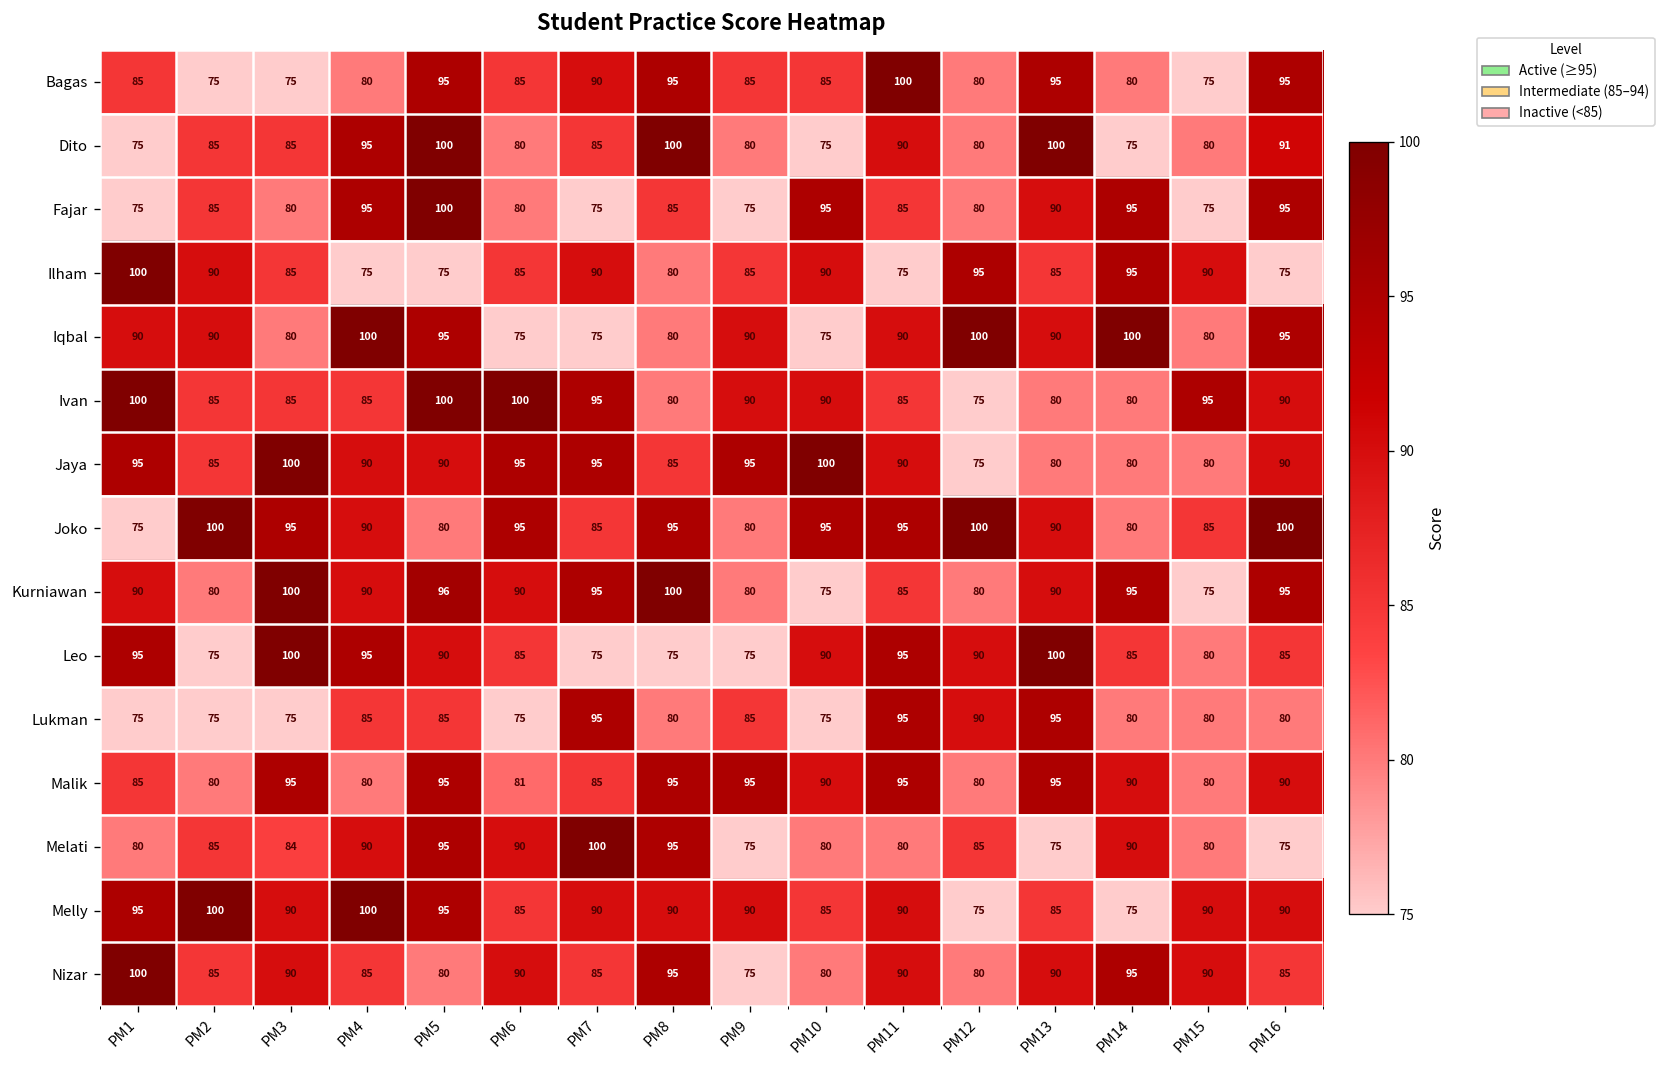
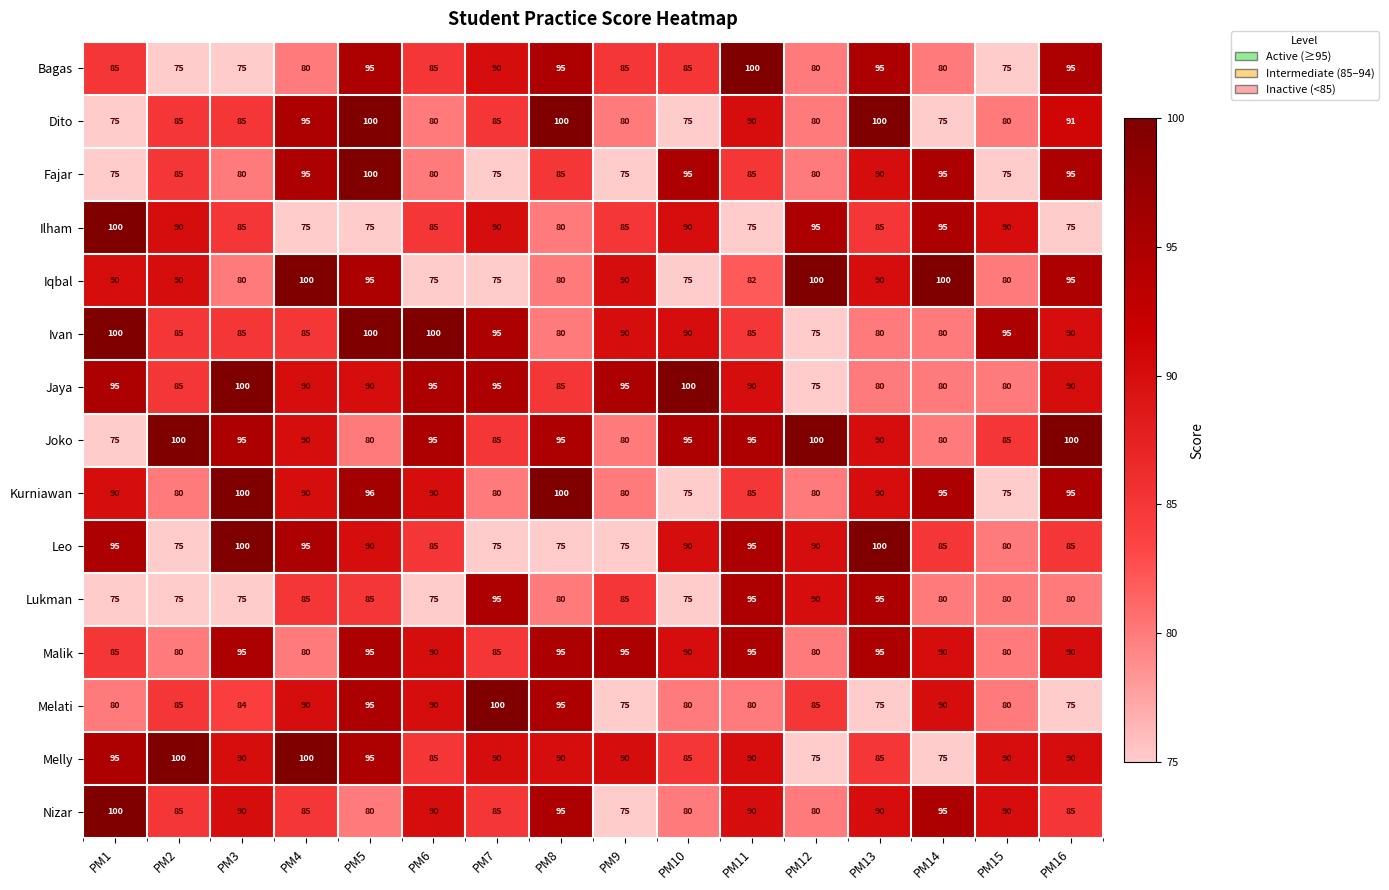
Iqbal, PM11: 90 -> 82
Kurniawan, PM7: 95 -> 80
Malik, PM6: 81 -> 90
